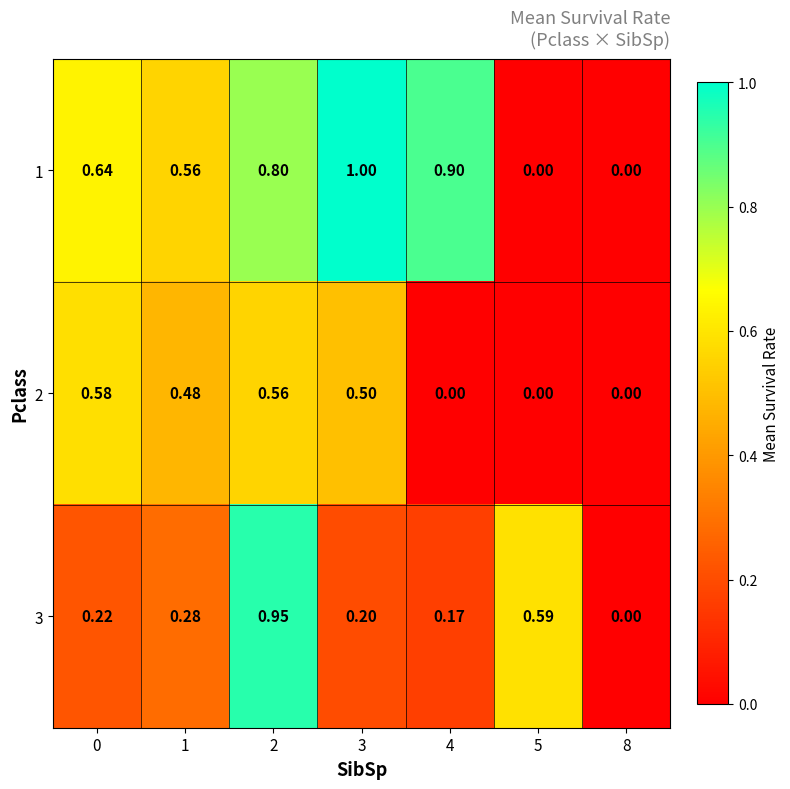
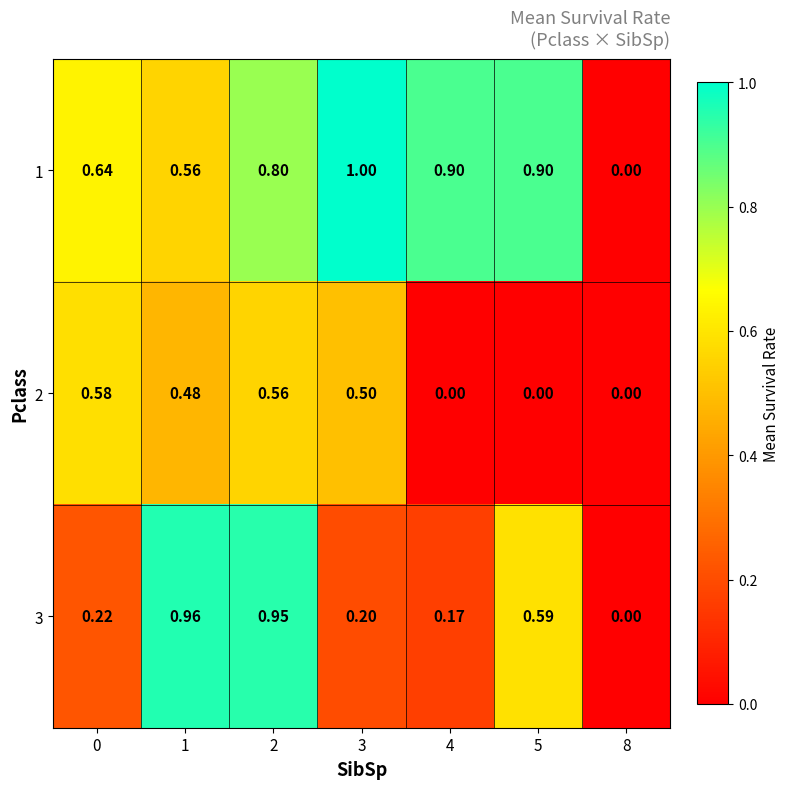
1, 5: 0.00 -> 0.90
3, 1: 0.28 -> 0.96
